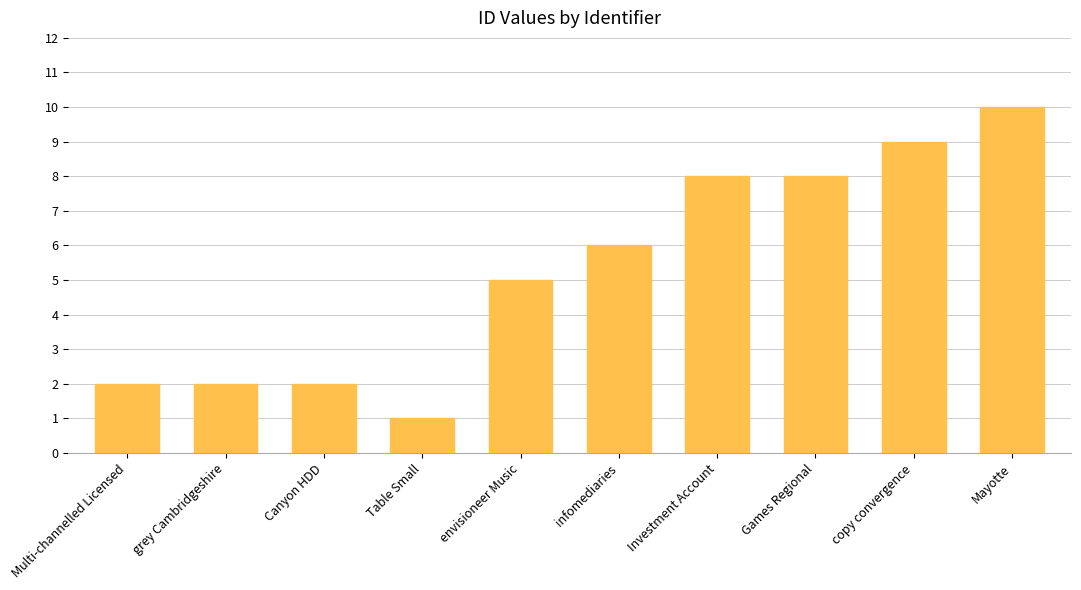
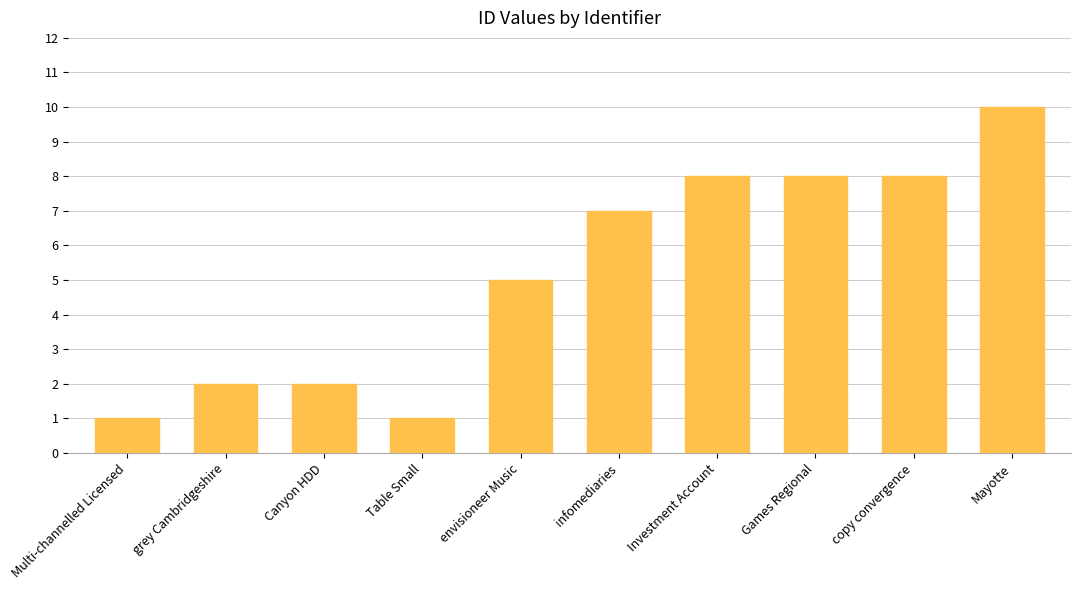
Multi-channelled Licensed: 2 -> 1
infomediaries: 6 -> 7
copy convergence: 9 -> 8
